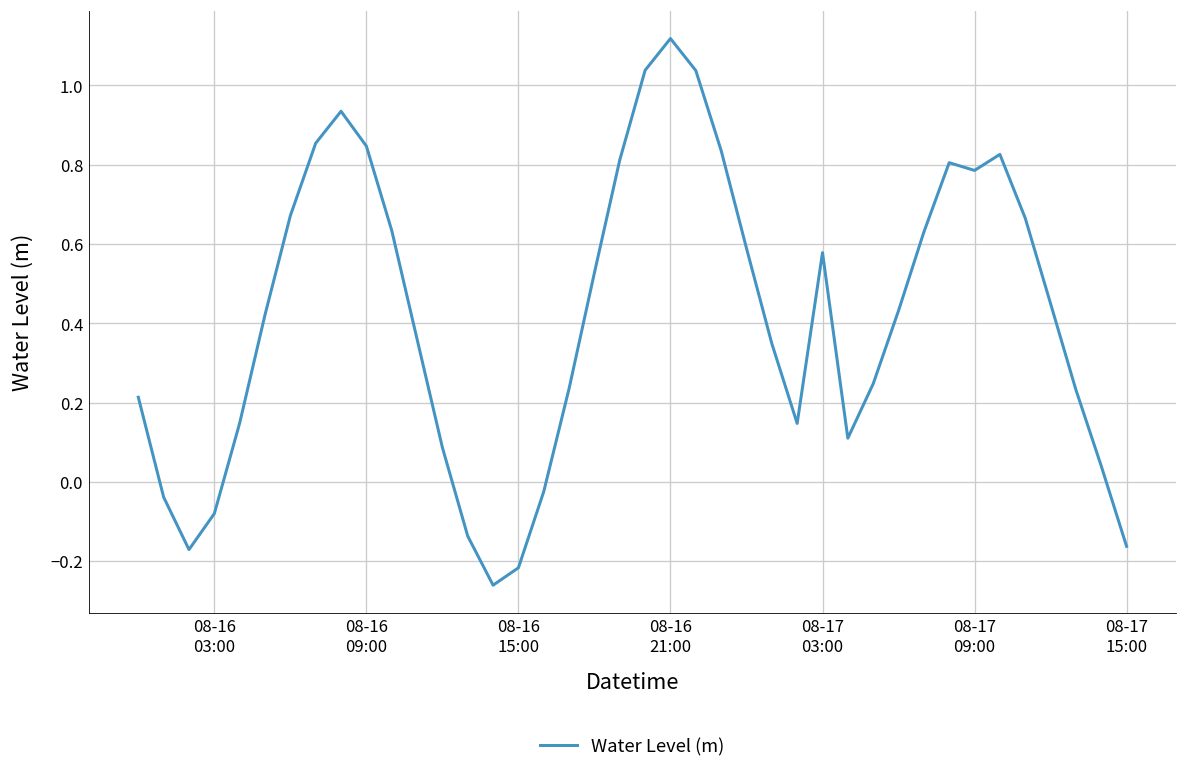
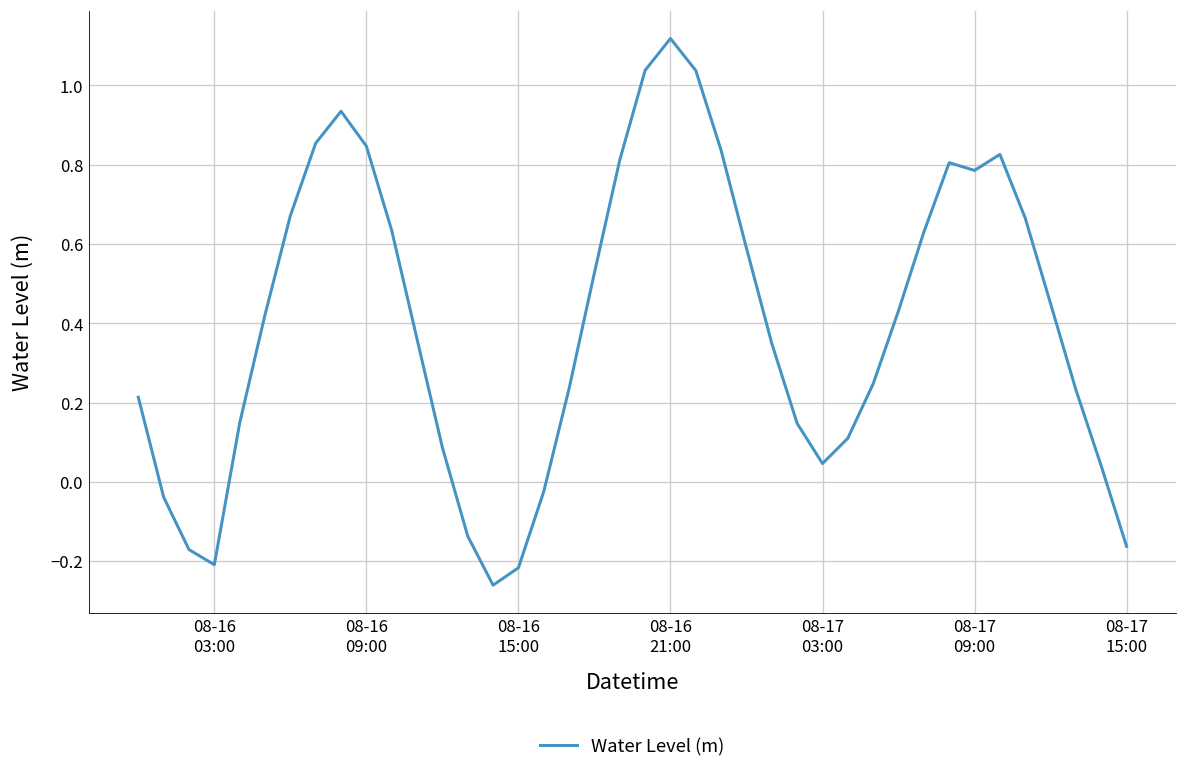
08-16 03:00: -0.08 -> -0.21
08-17 03:00: 0.58 -> 0.05
